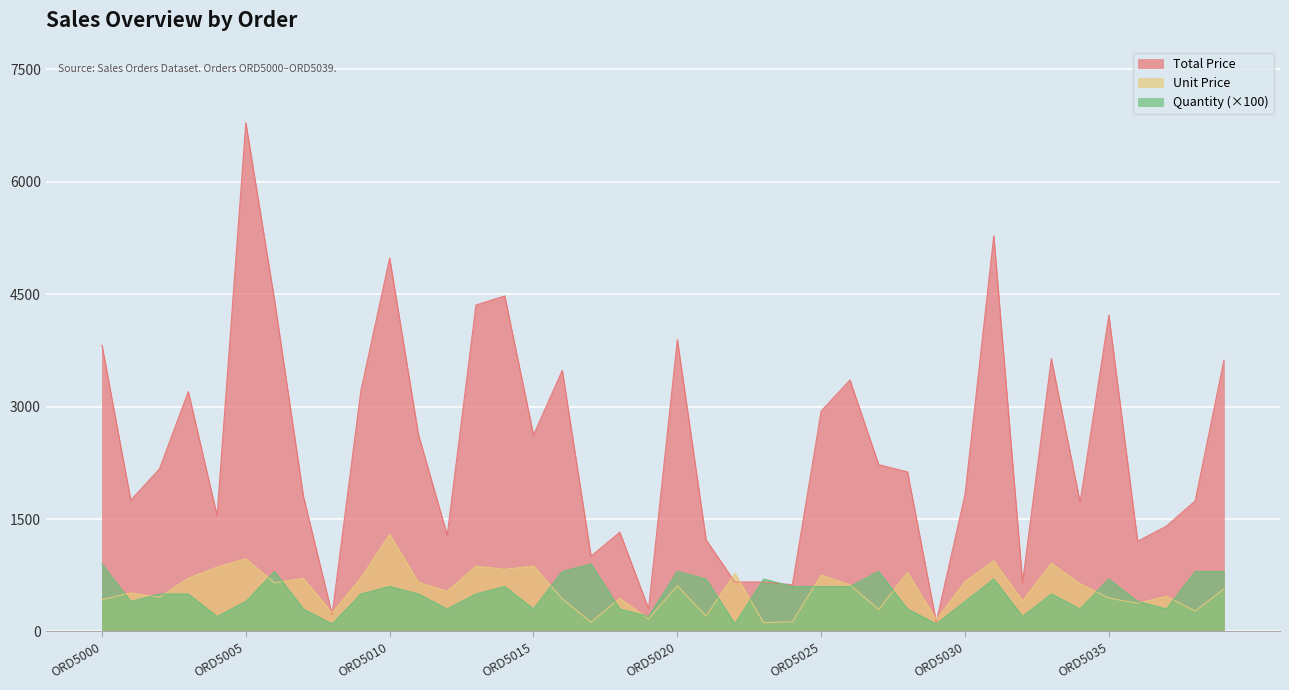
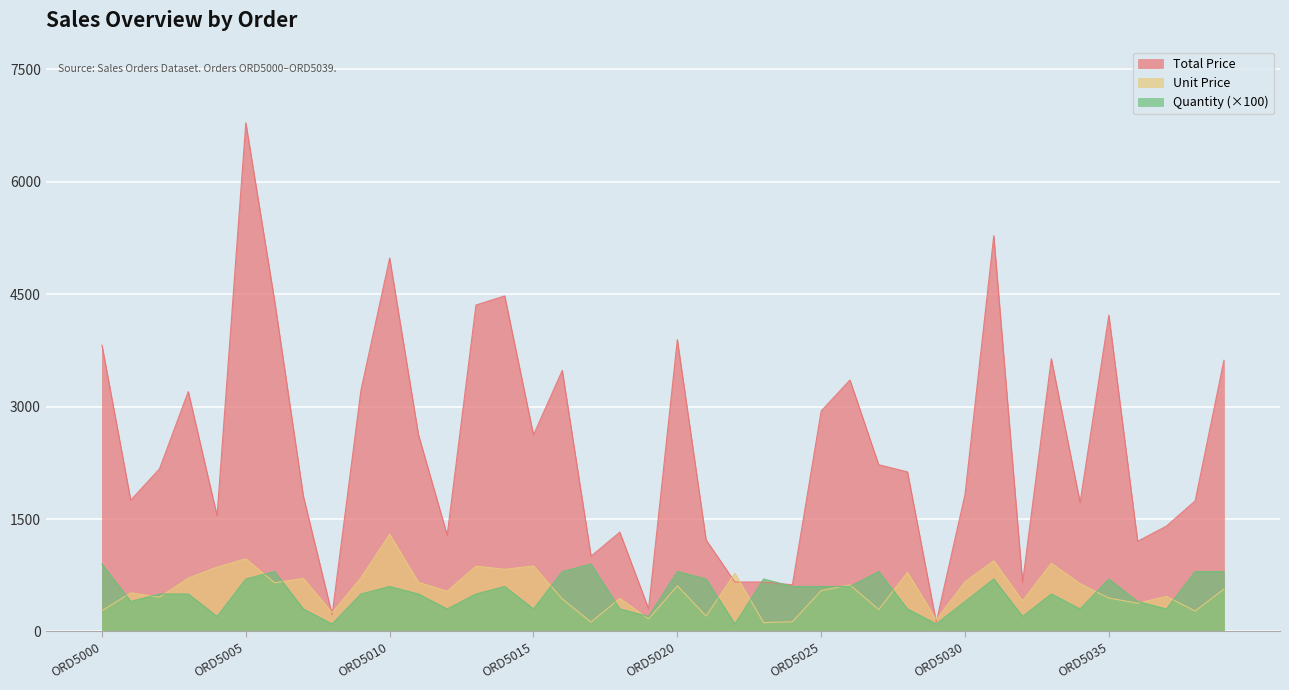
Unit Price, ORD5000: 400 -> 300
Quantity (×100), ORD5005: 400 -> 700
Unit Price, ORD5025: 800 -> 500
